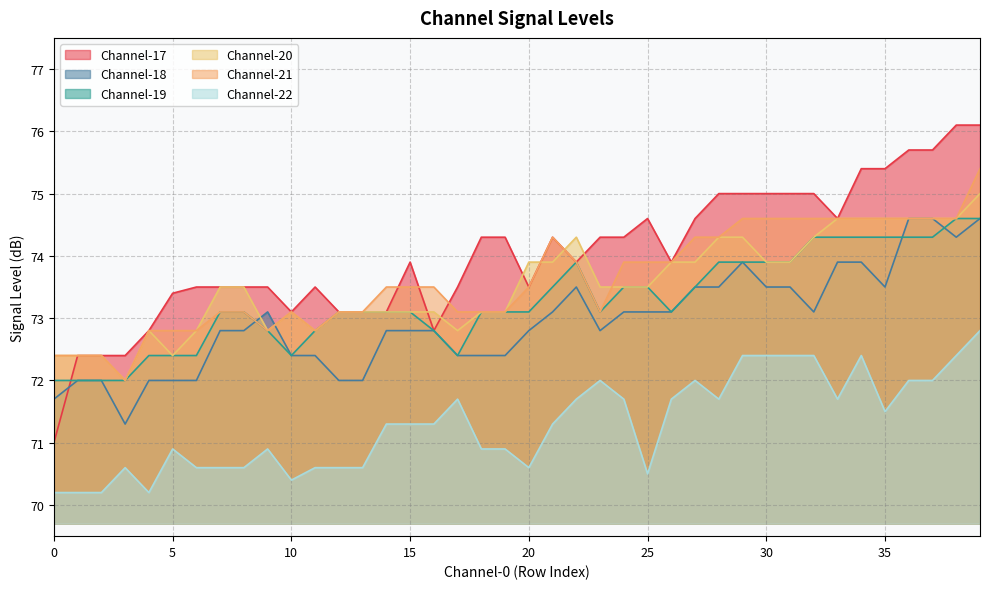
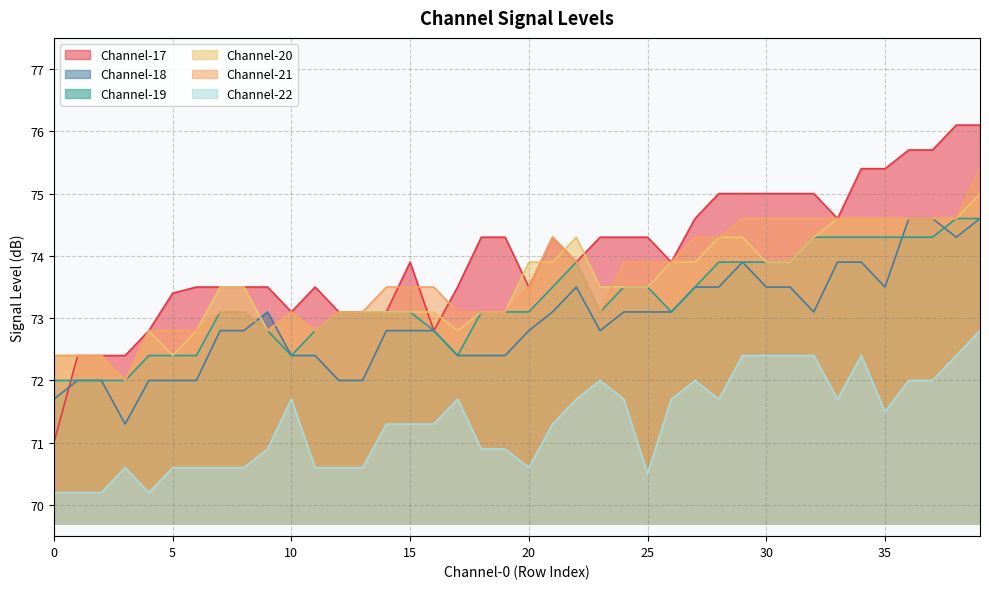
Channel-22, 5: 70.9 -> 70.6
Channel-22, 10: 70.4 -> 71.7
Channel-17, 25: 74.6 -> 74.3
